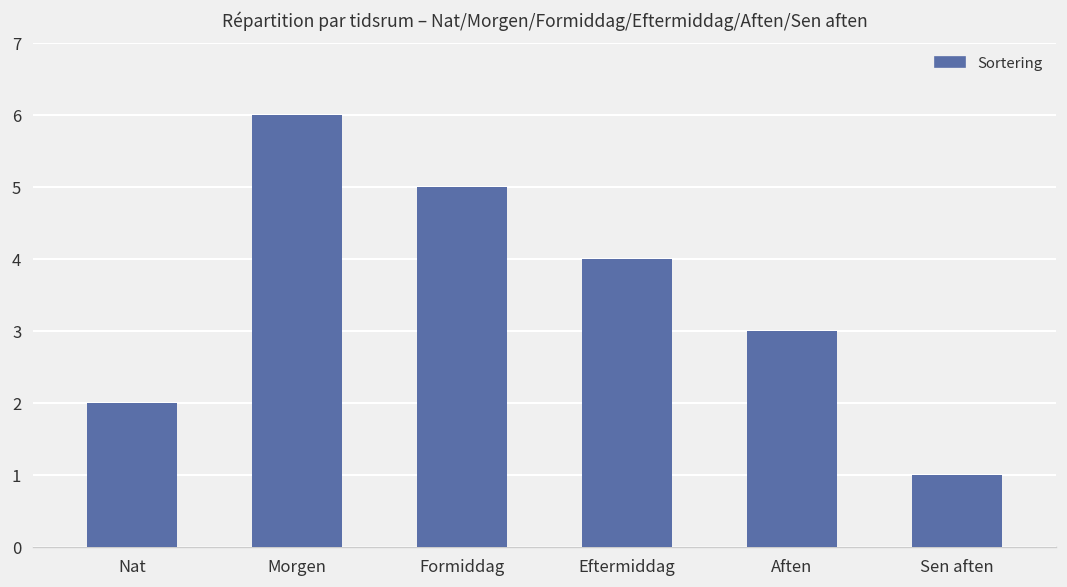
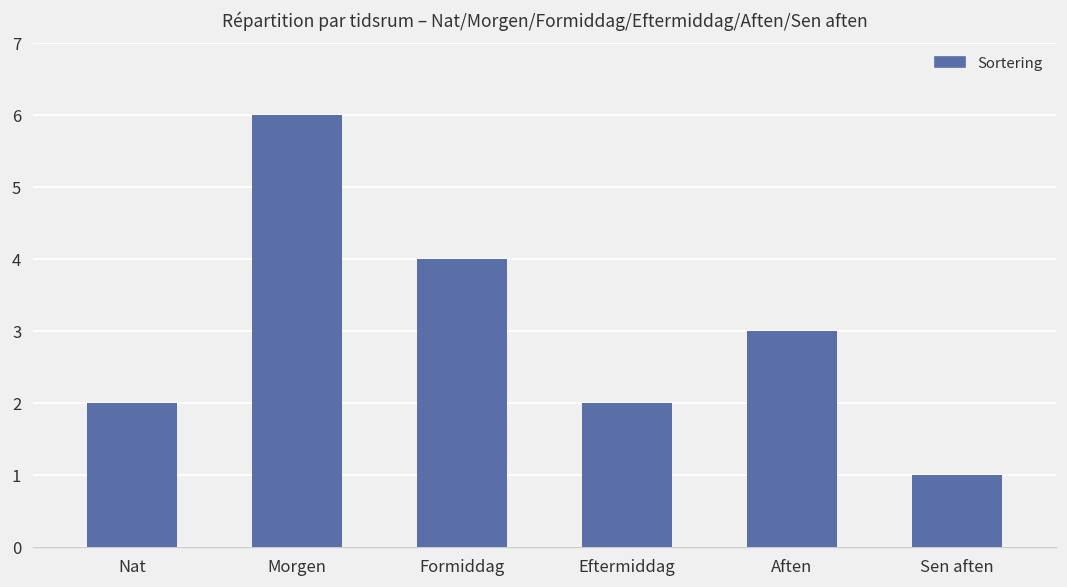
Formiddag: 5 -> 4
Eftermiddag: 4 -> 2
